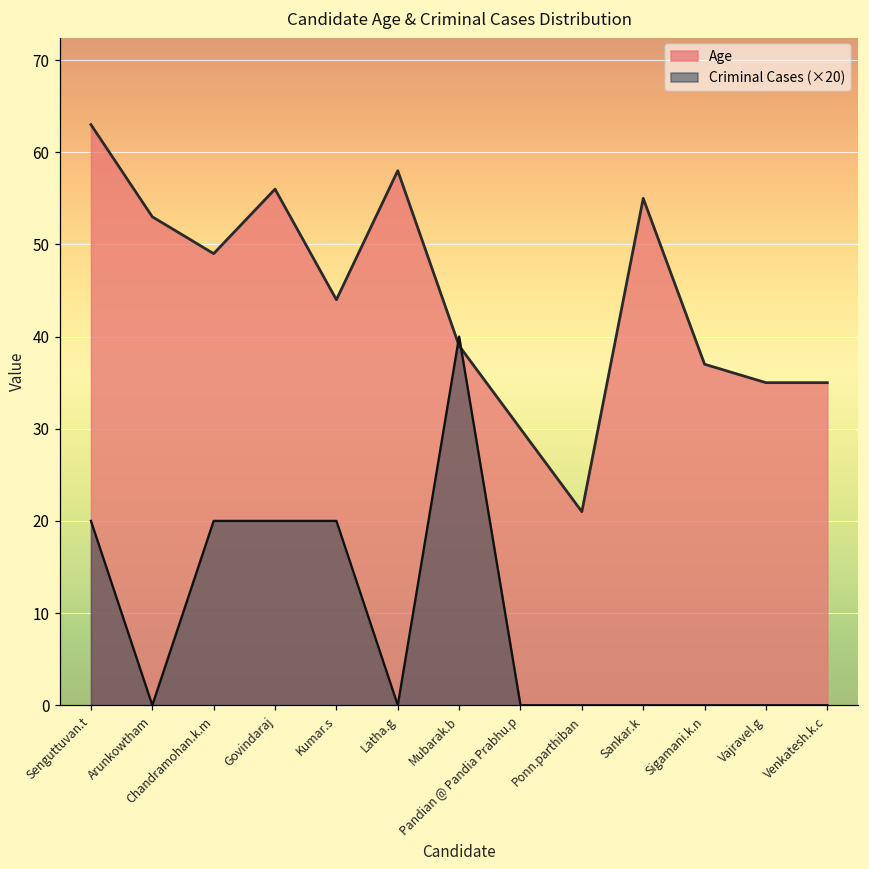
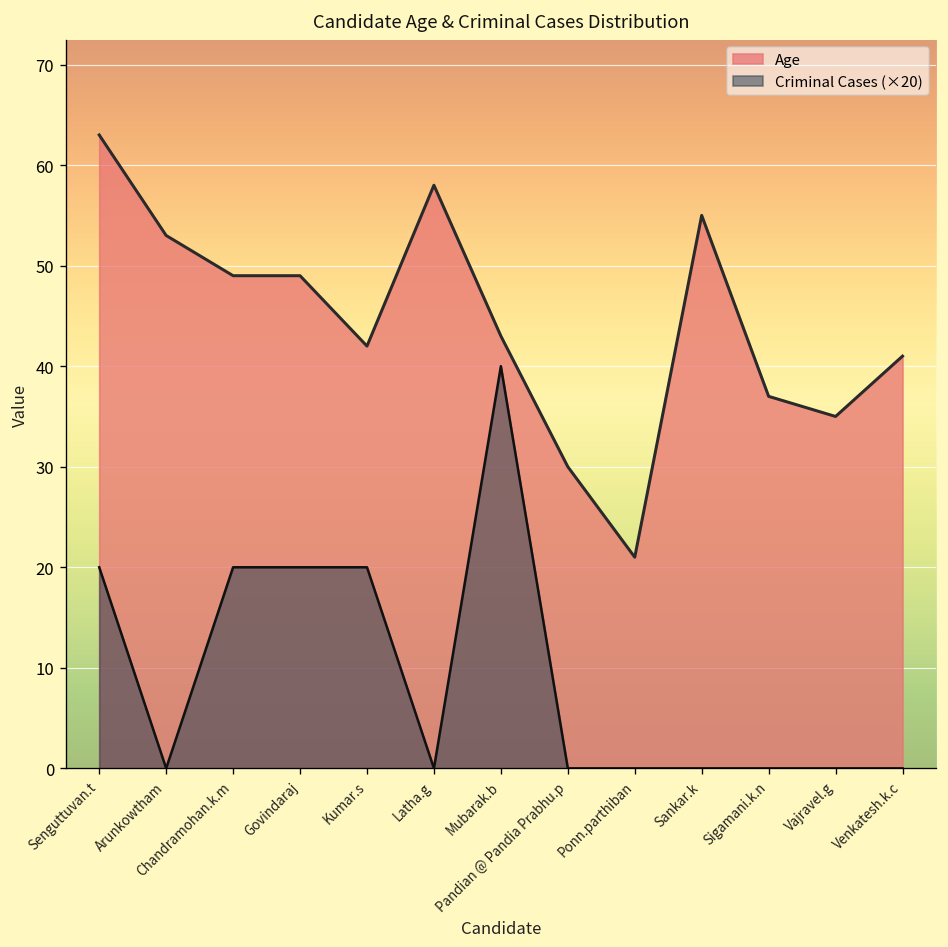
Age, Govindaraj: 56 -> 49
Age, Kumar.s: 44 -> 42
Age, Mubarak.b: 39 -> 43
Age, Venkatesh.k.c: 35 -> 41
